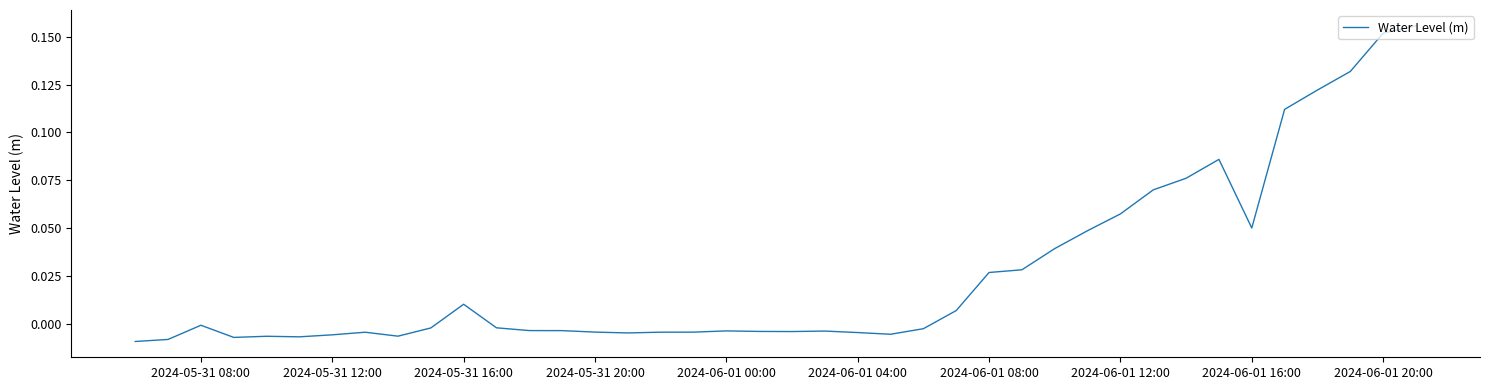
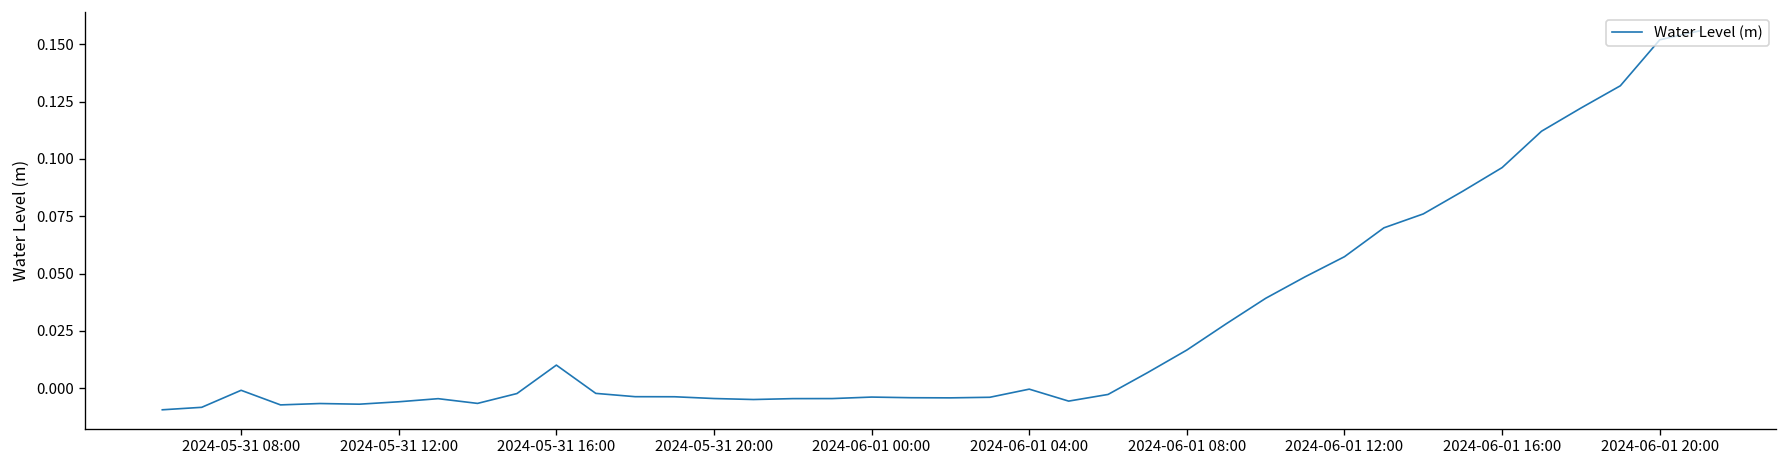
2024-06-01 04:00: -0.005 -> 0.000
2024-06-01 08:00: 0.027 -> 0.017
2024-06-01 16:00: 0.050 -> 0.096
